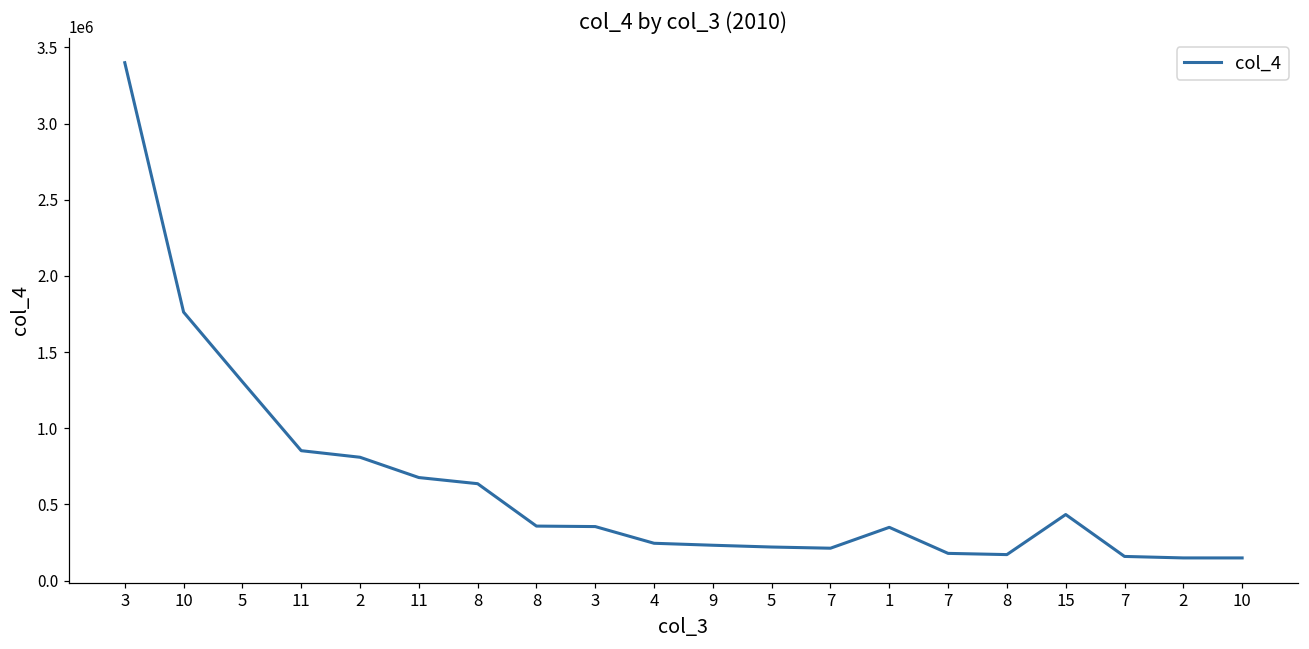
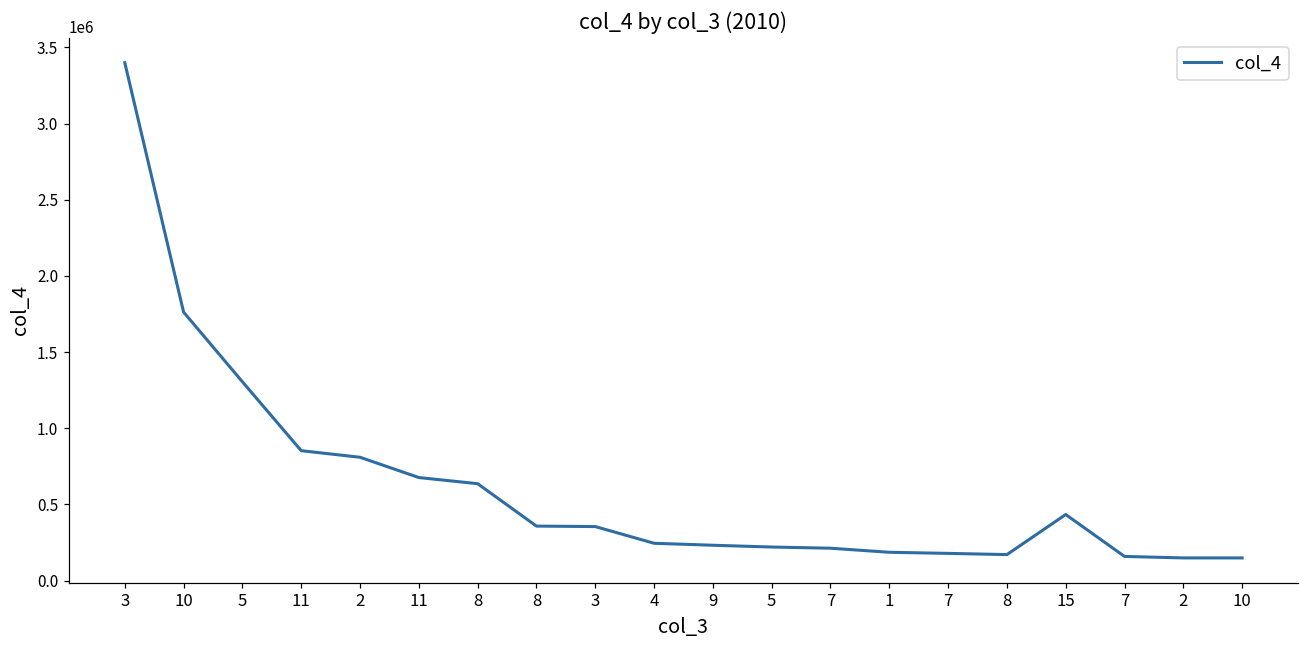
1: 350000 -> 190000
